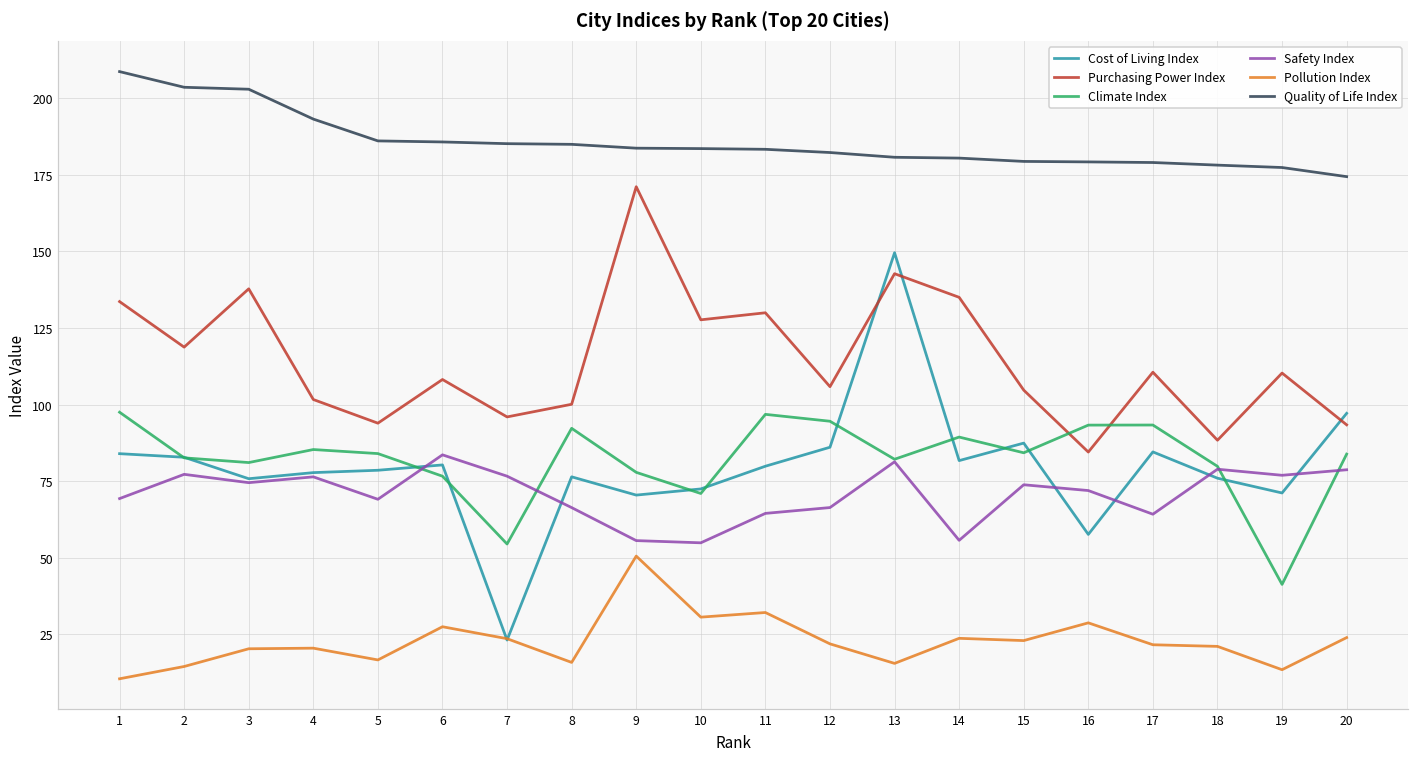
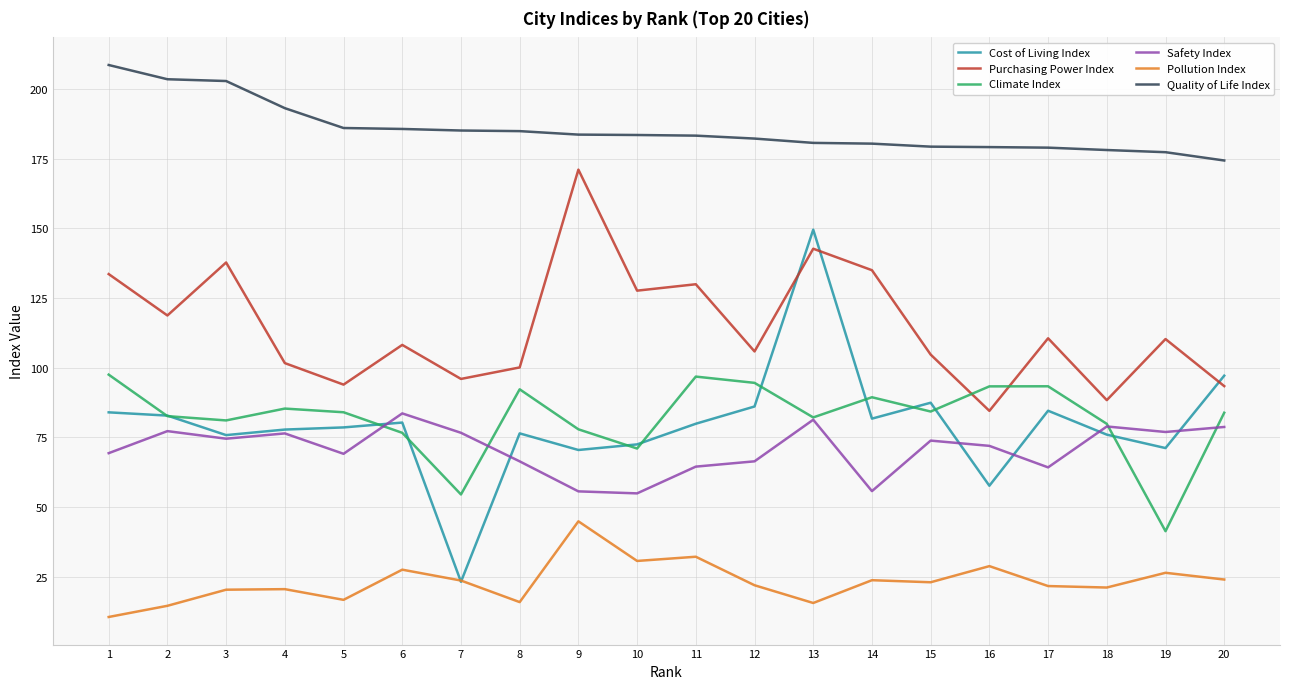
Pollution Index, 9: 51 -> 45
Pollution Index, 19: 14 -> 26
